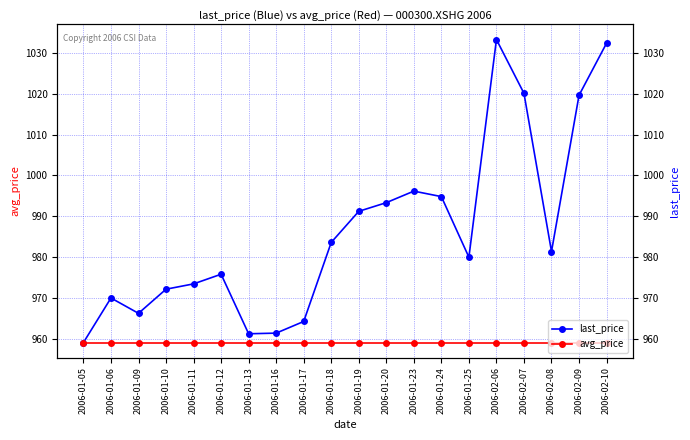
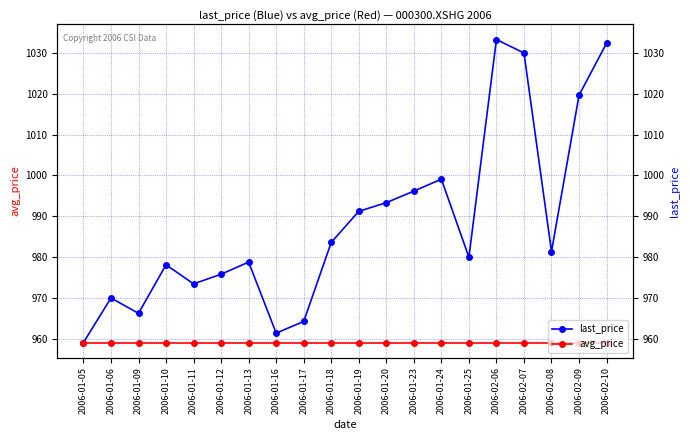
last_price, 2006-01-10: 972 -> 978
last_price, 2006-01-13: 961 -> 979
last_price, 2006-01-24: 995 -> 999
last_price, 2006-02-07: 1020 -> 1030
